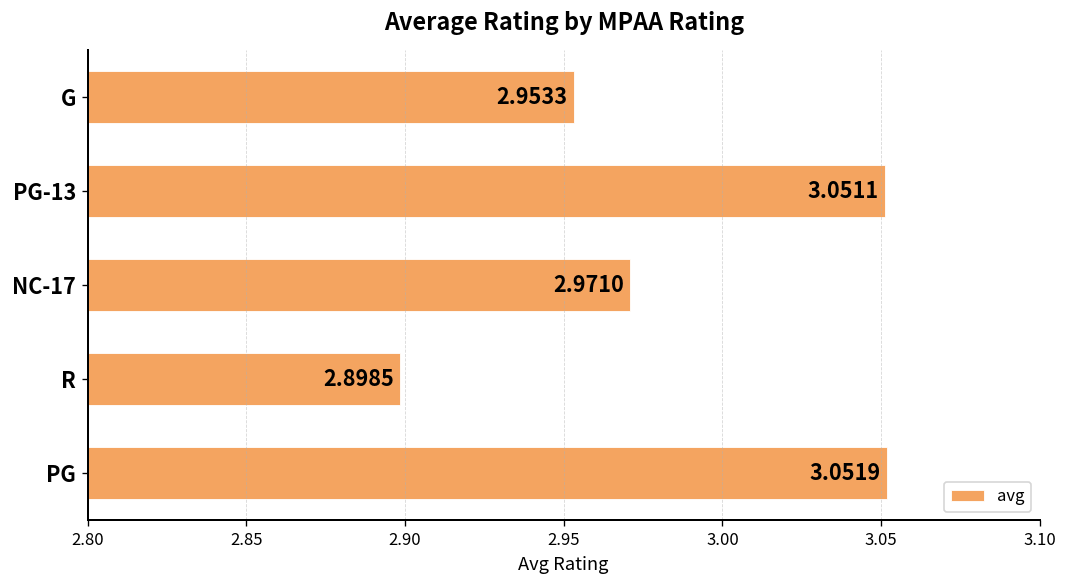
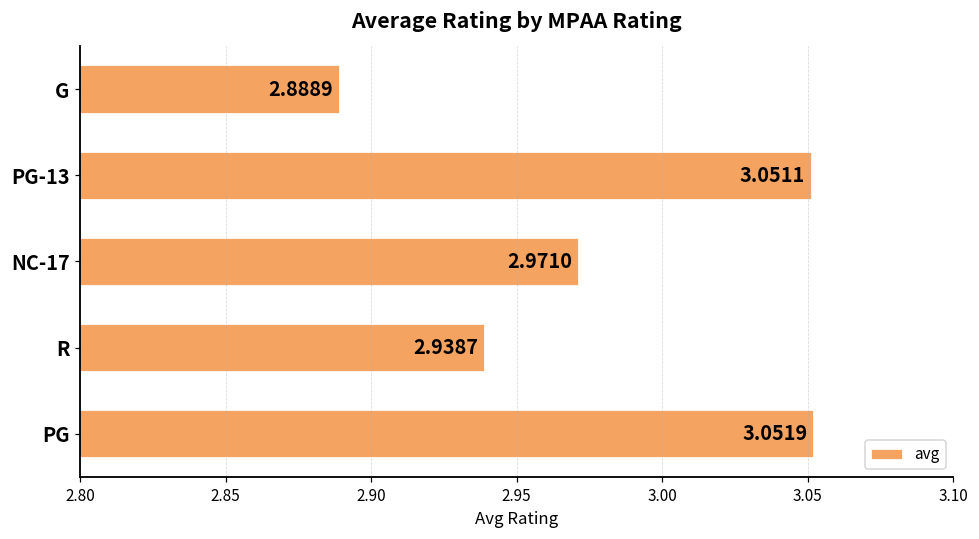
G: 2.9533 -> 2.8889
R: 2.8985 -> 2.9387
